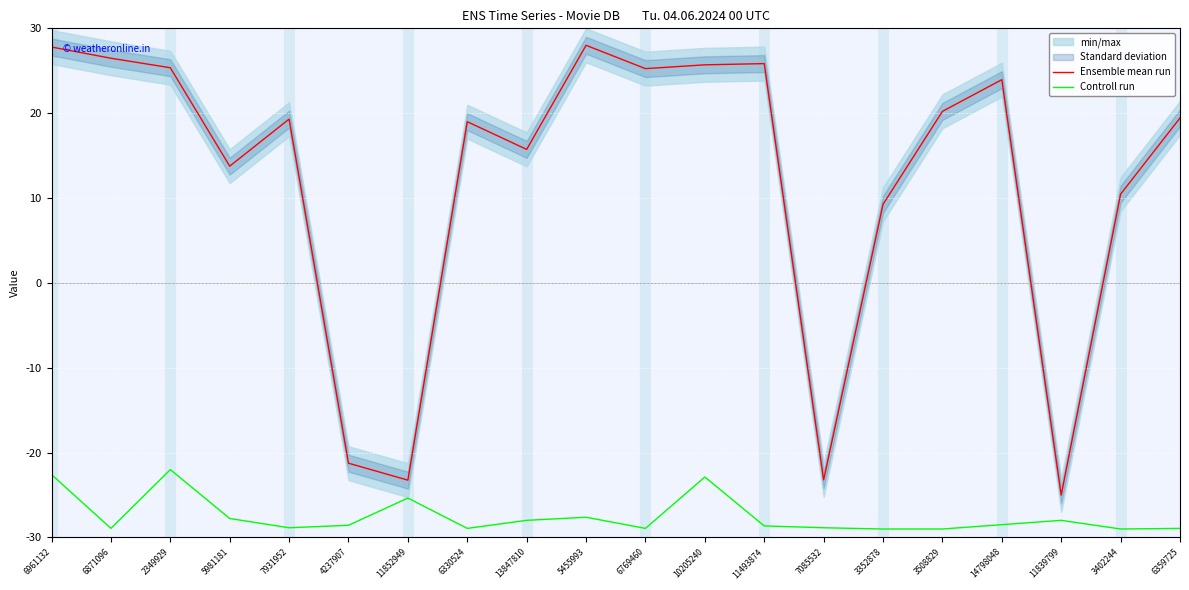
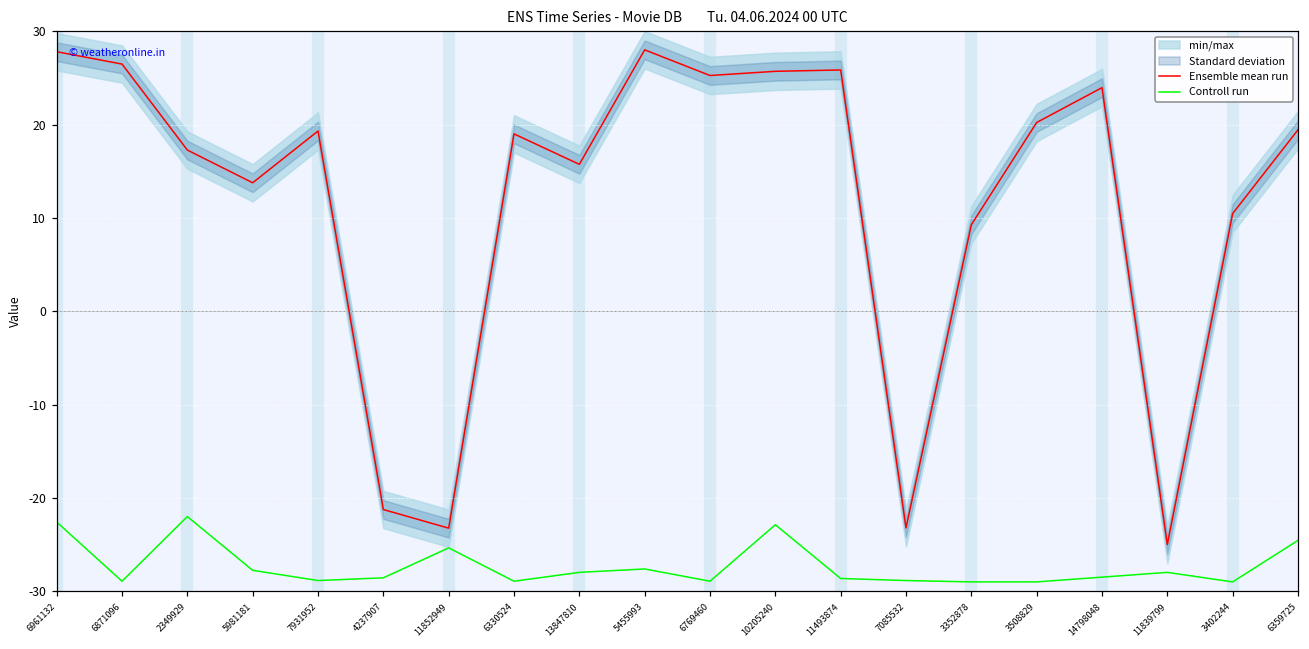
Ensemble mean run, 2349929: 25 -> 17
Controll run, 6359725: -29 -> -25
